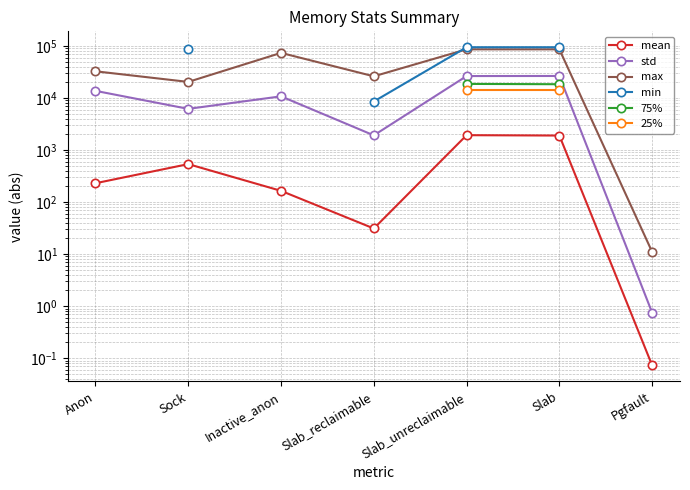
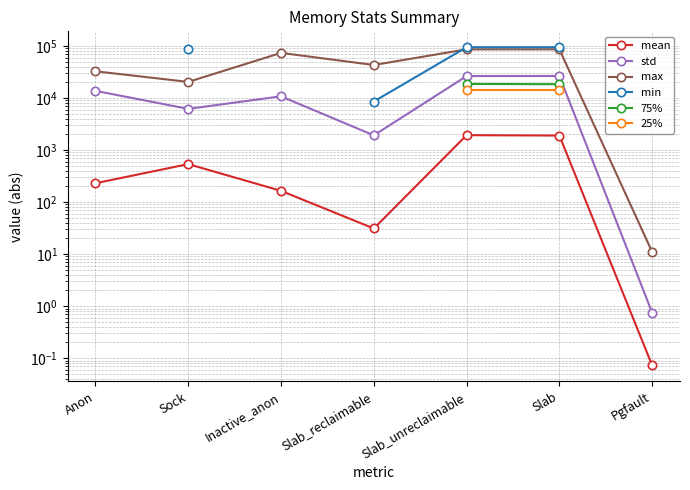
max, Slab_reclaimable: 30000 -> 40000
